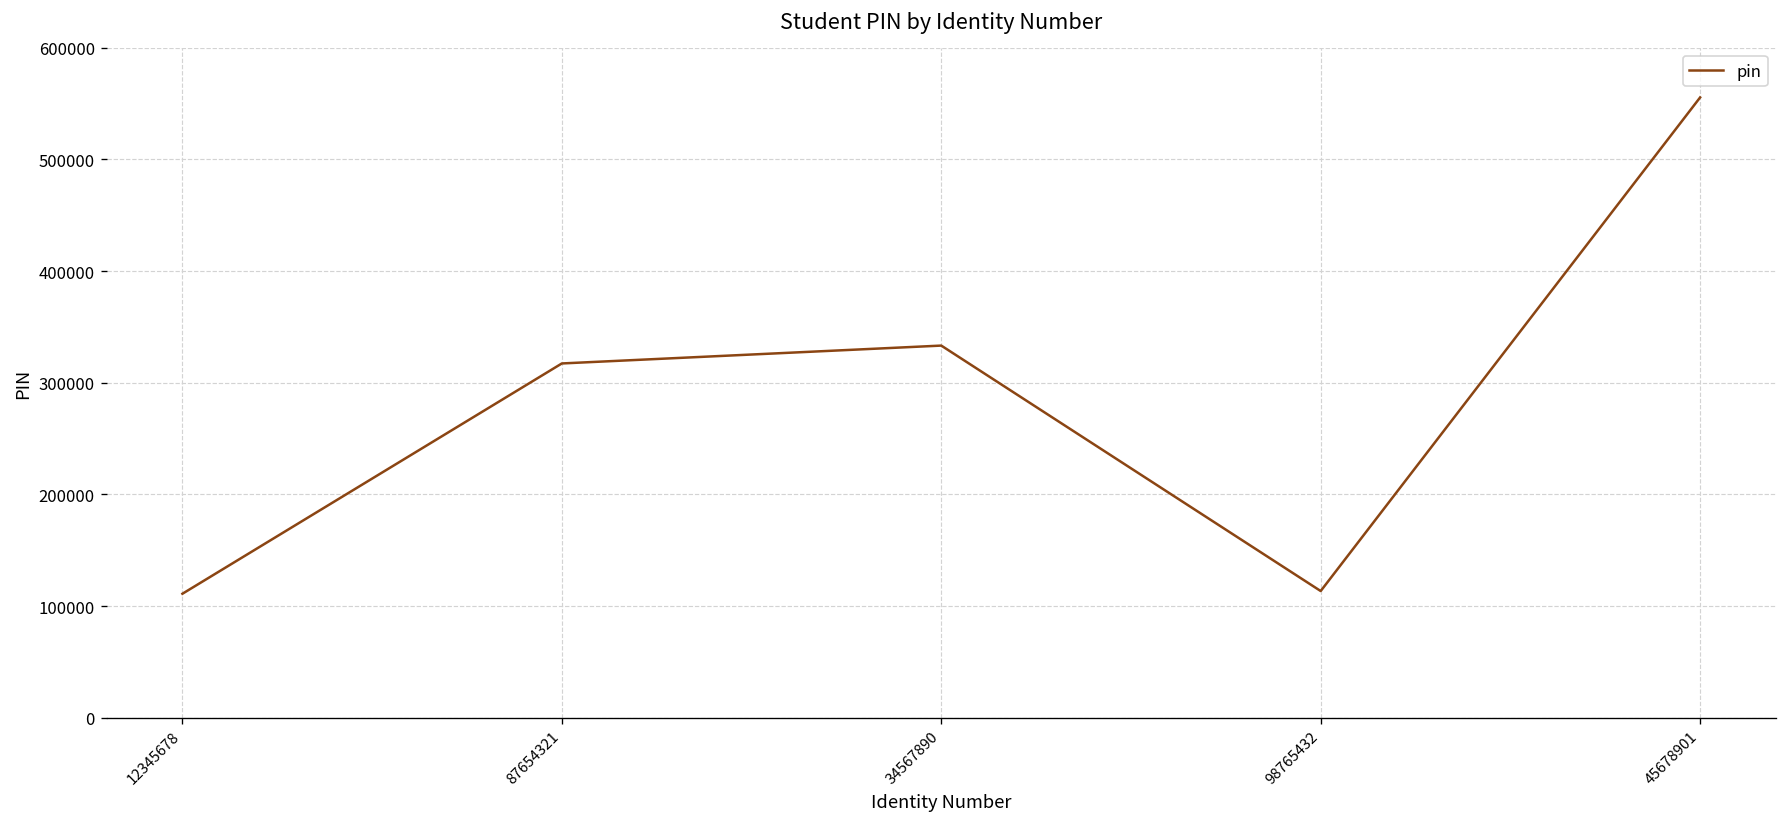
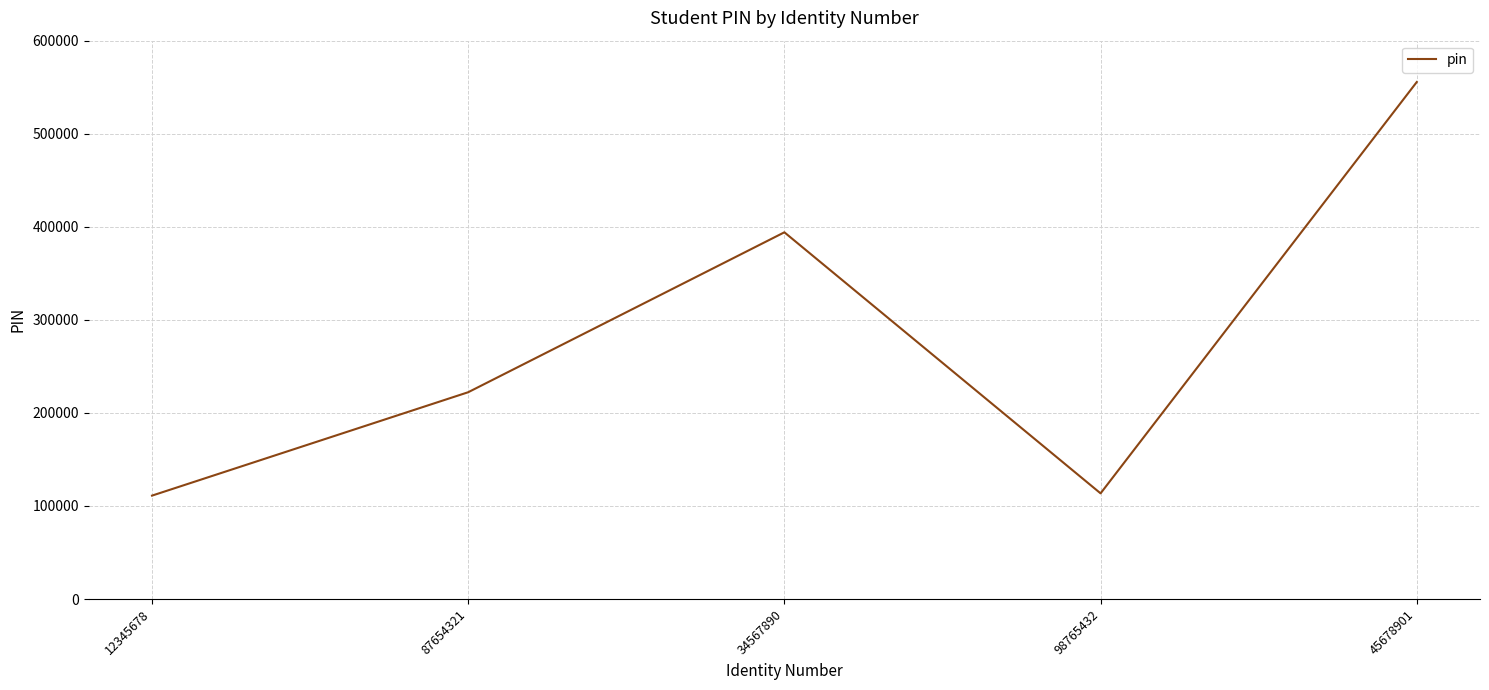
87654321: 320000 -> 220000
34567890: 330000 -> 390000
